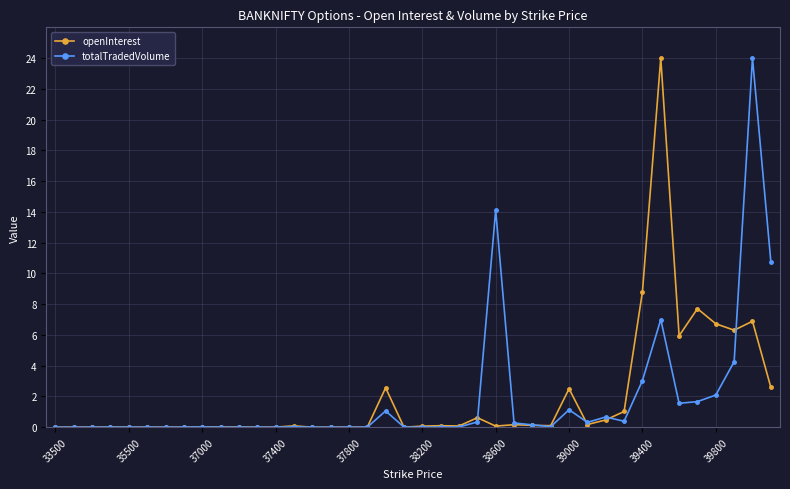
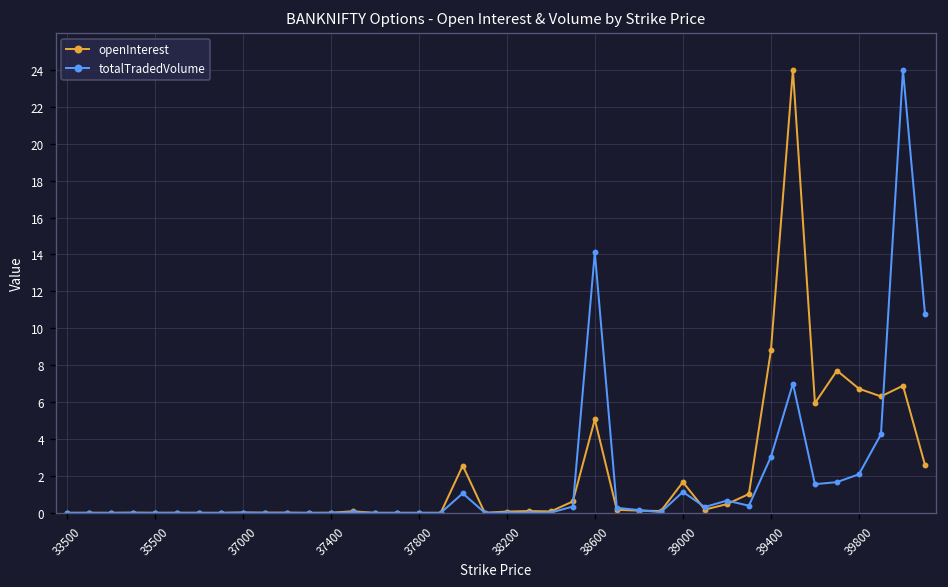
openInterest, 38600: 0.1 -> 5.1
openInterest, 39000: 2.5 -> 1.7
